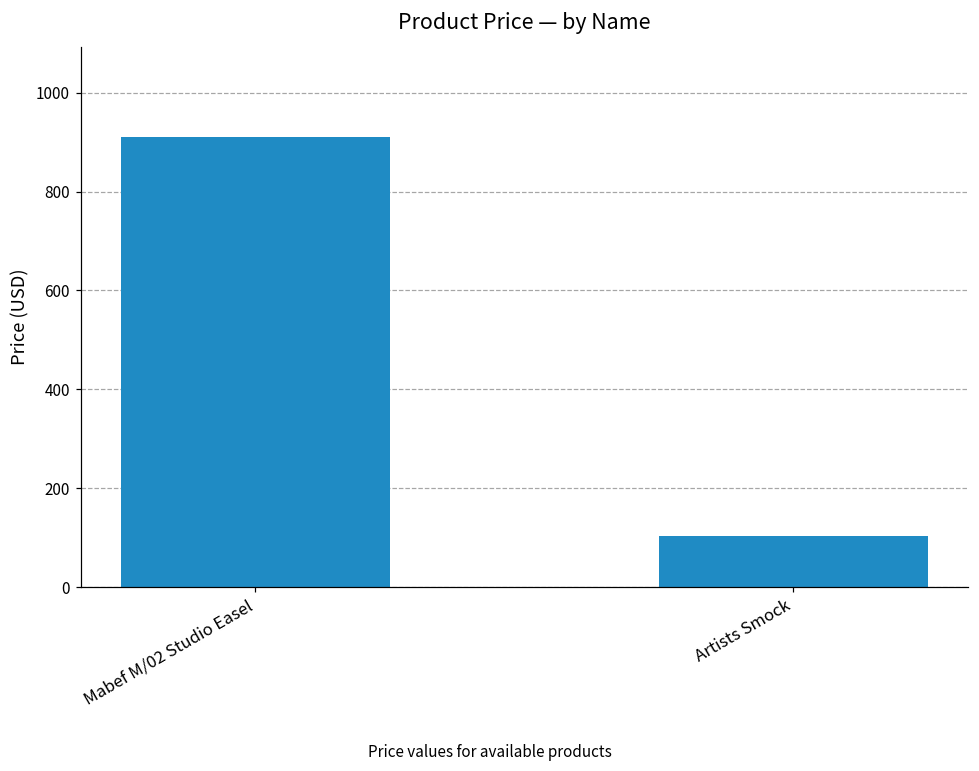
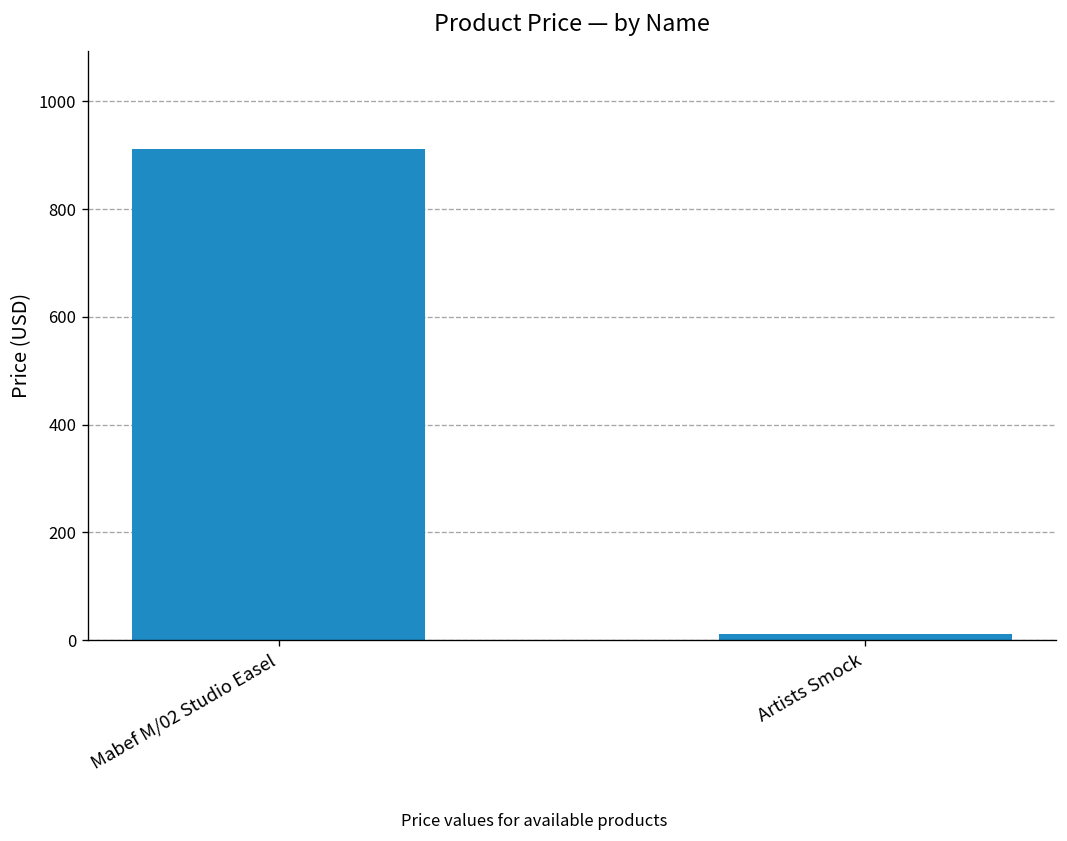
Artists Smock: 100 -> 10
